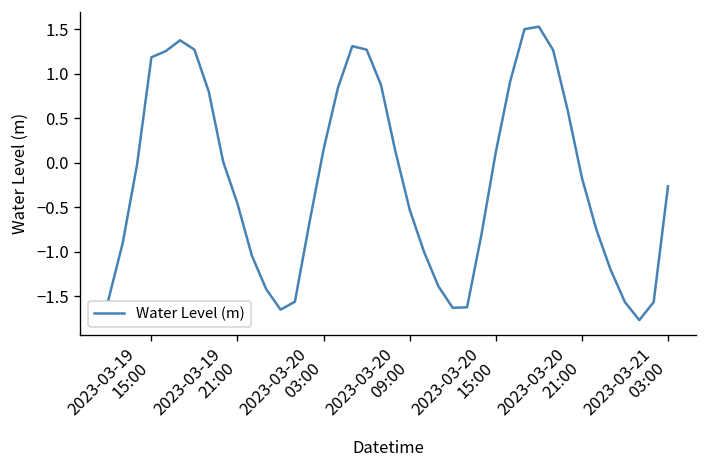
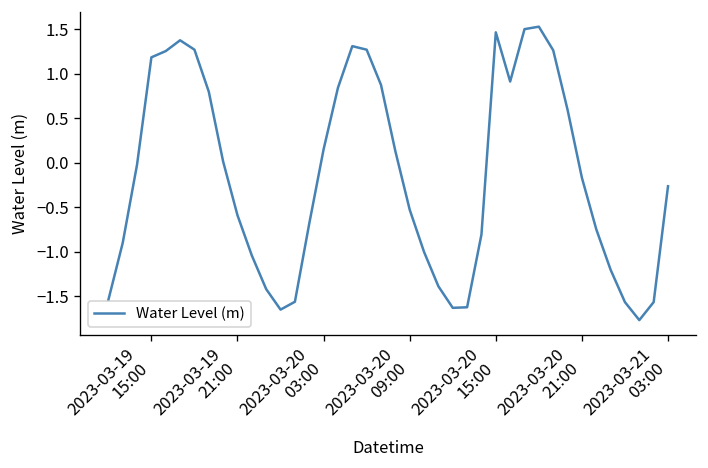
2023-03-19 21:00: -0.5 -> -0.6
2023-03-20 15:00: 0.1 -> 1.5
